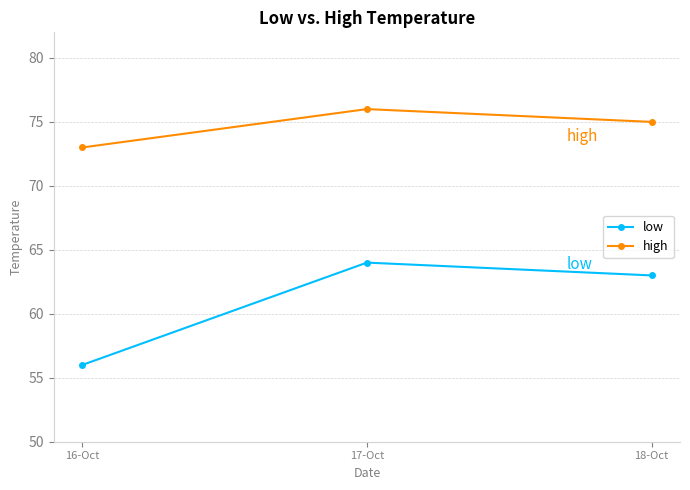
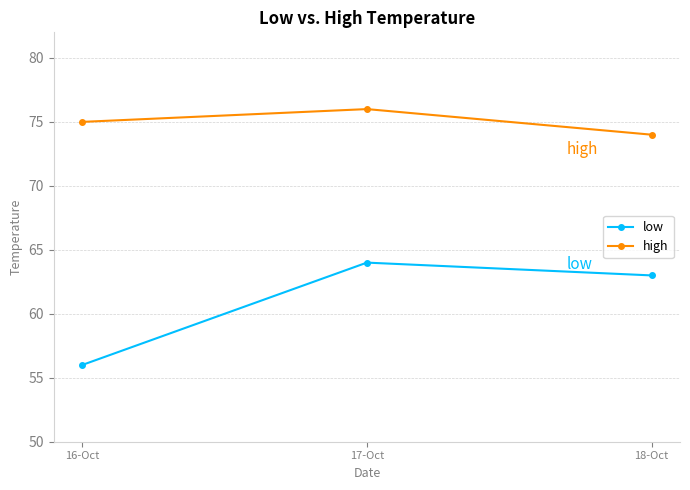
high, 16-Oct: 73 -> 75
high, 18-Oct: 75 -> 74
